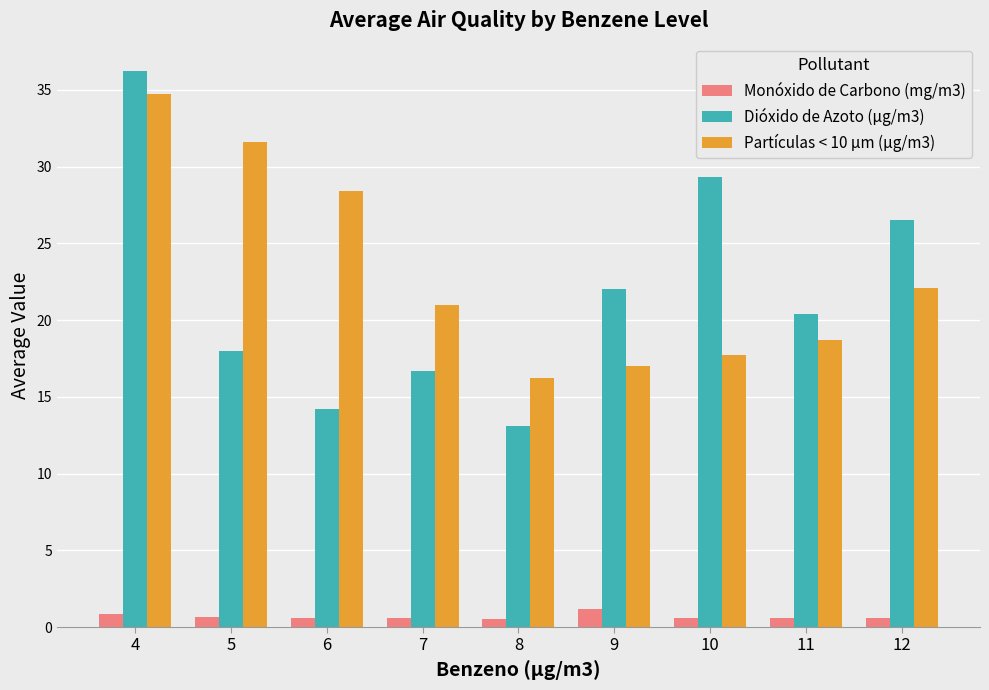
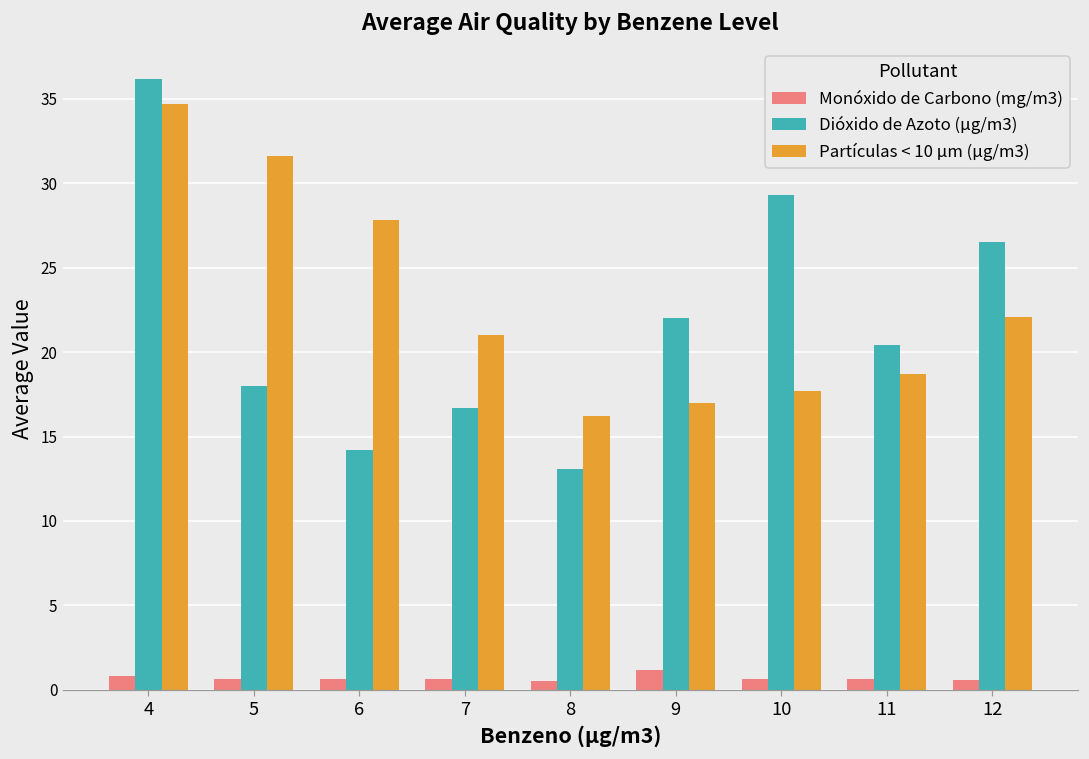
Partículas < 10 µm (µg/m3), 6: 28.4 -> 27.8
